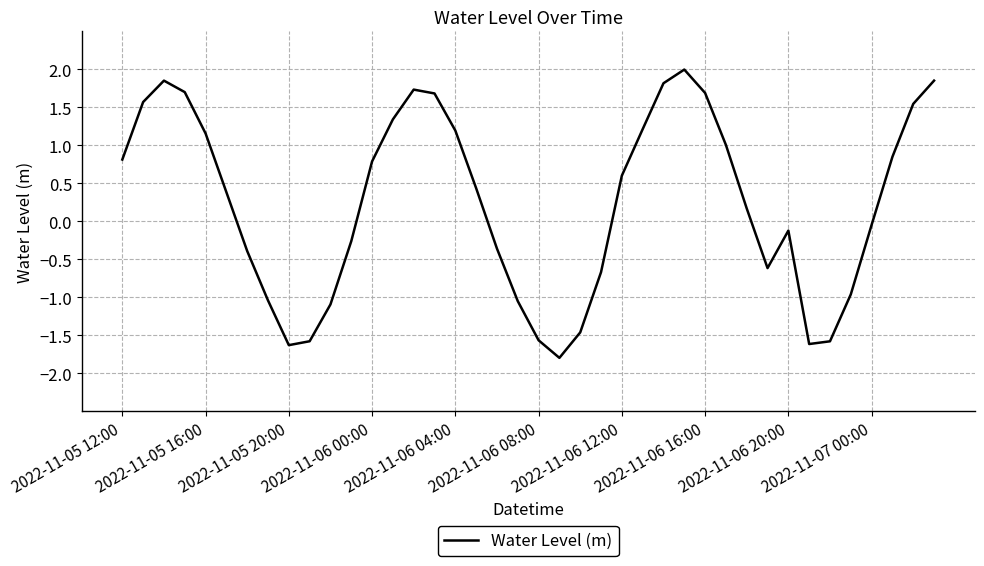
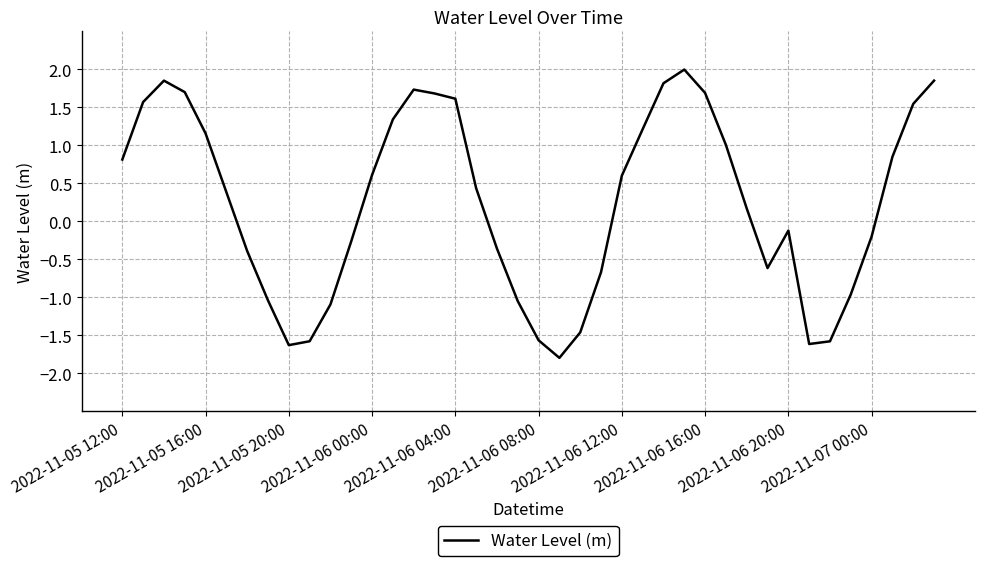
2022-11-06 00:00: 0.8 -> 0.6
2022-11-06 04:00: 1.2 -> 1.6
2022-11-07 00:00: 0.0 -> -0.2
